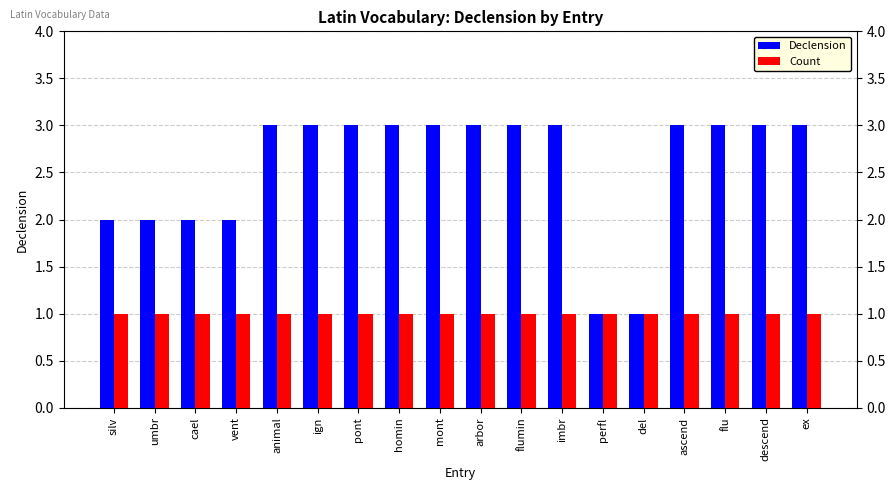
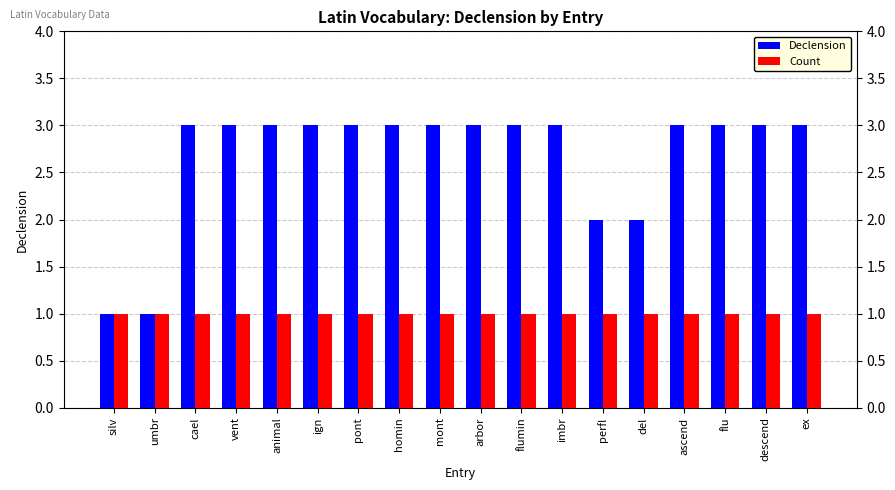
Declension, silv: 2 -> 1
Declension, umbr: 2 -> 1
Declension, cael: 2 -> 3
Declension, vent: 2 -> 3
Declension, perfl: 1 -> 2
Declension, del: 1 -> 2
